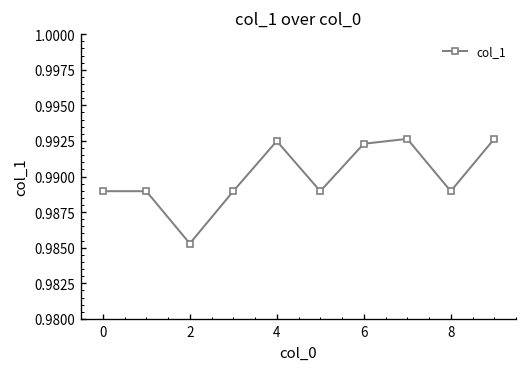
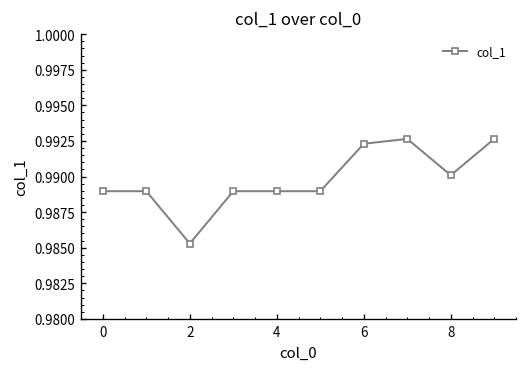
4: 0.9925 -> 0.9890
8: 0.9890 -> 0.9901
